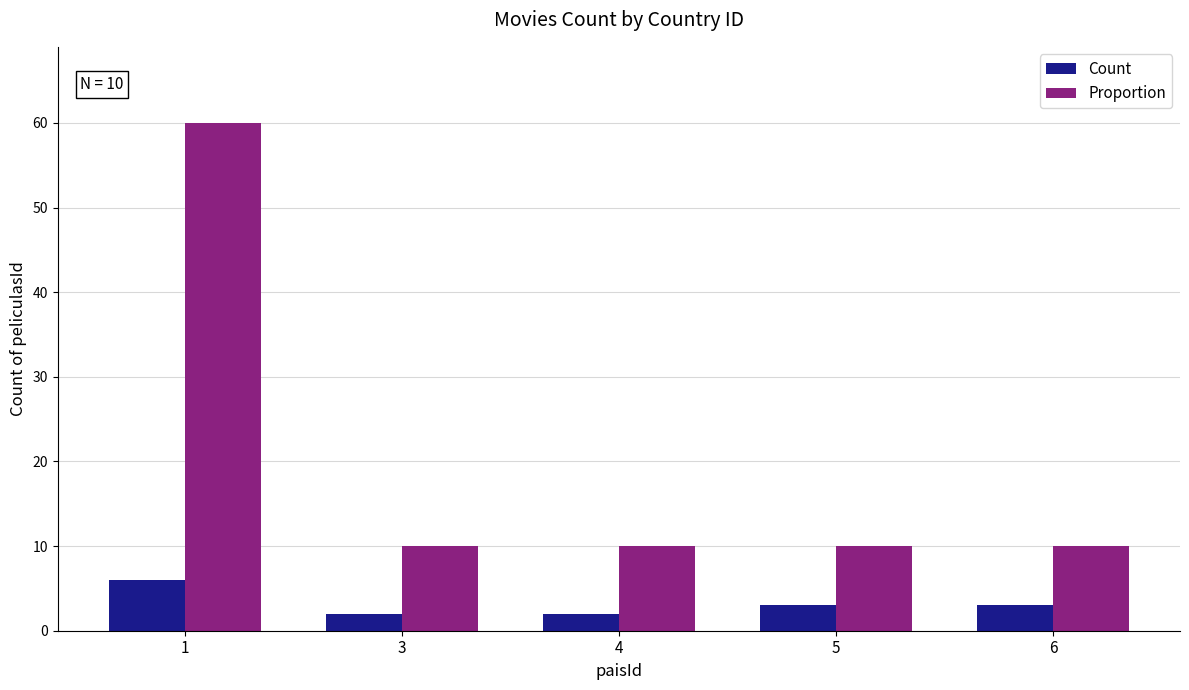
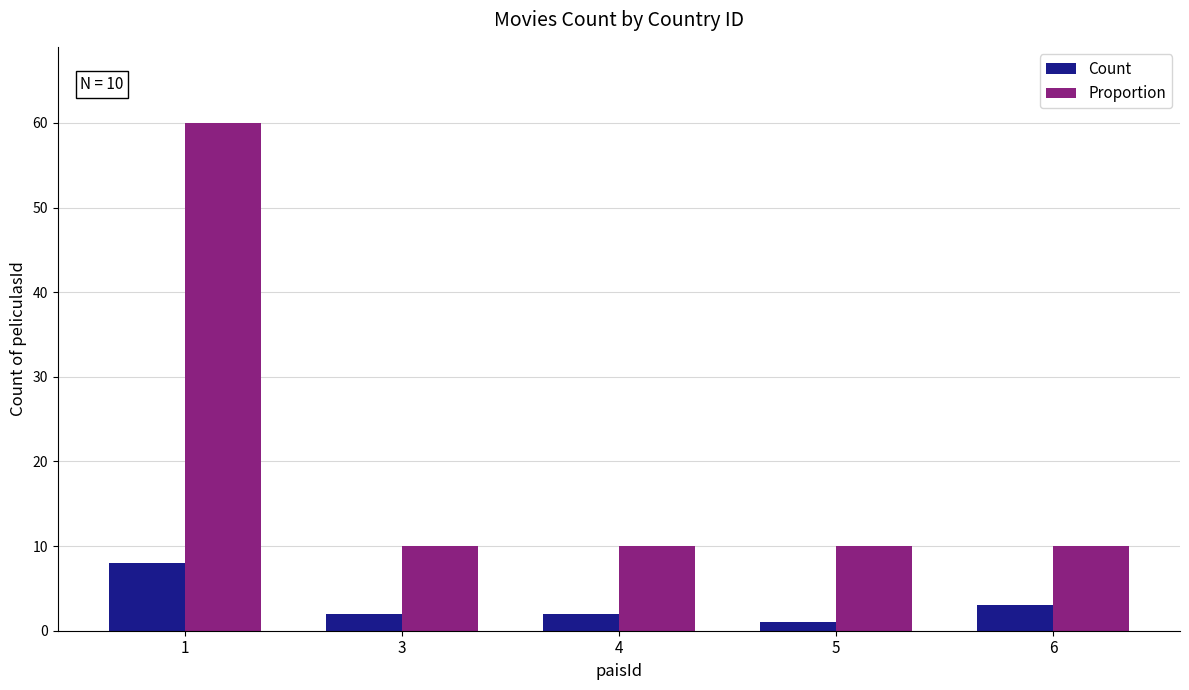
Count, 1: 6 -> 8
Count, 5: 3 -> 1
